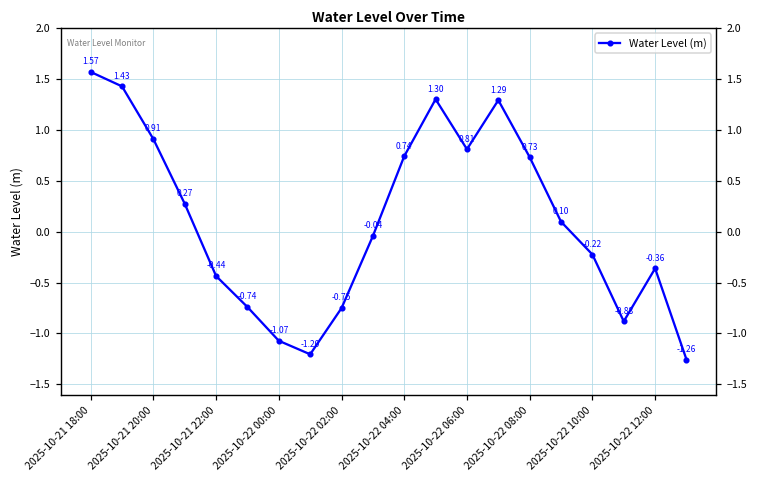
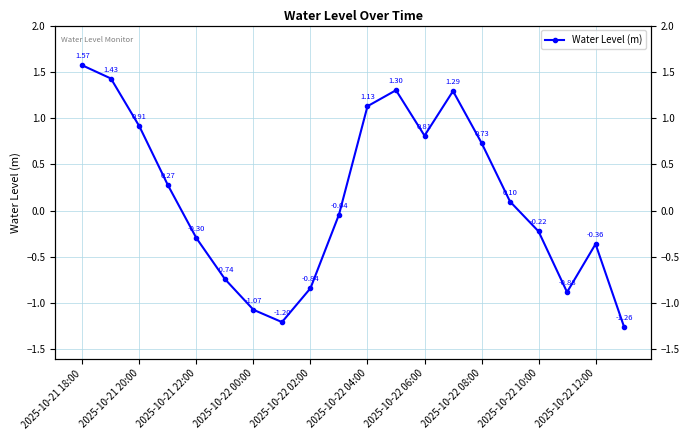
2025-10-21 22:00: -0.44 -> -0.30
2025-10-22 02:00: -0.75 -> -0.84
2025-10-22 04:00: 0.74 -> 1.13
